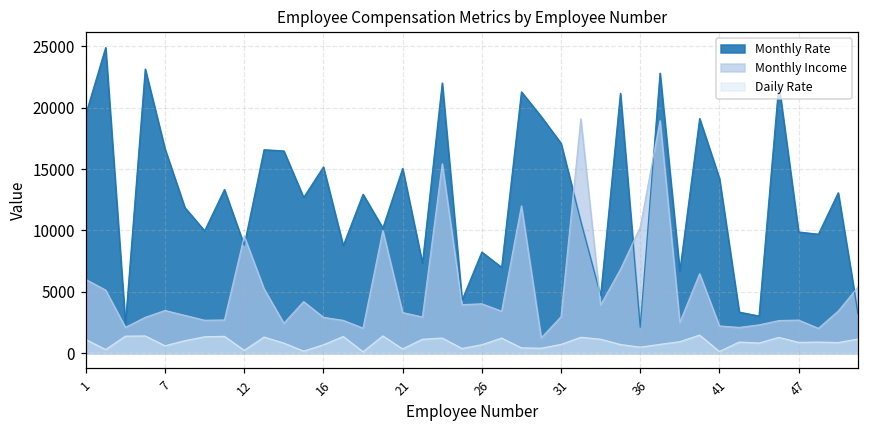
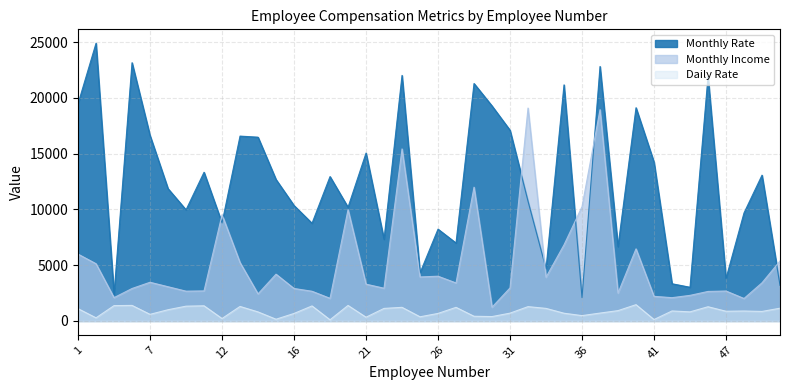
Monthly Rate, 16: 15200 -> 10400
Monthly Rate, 47: 9900 -> 3800
